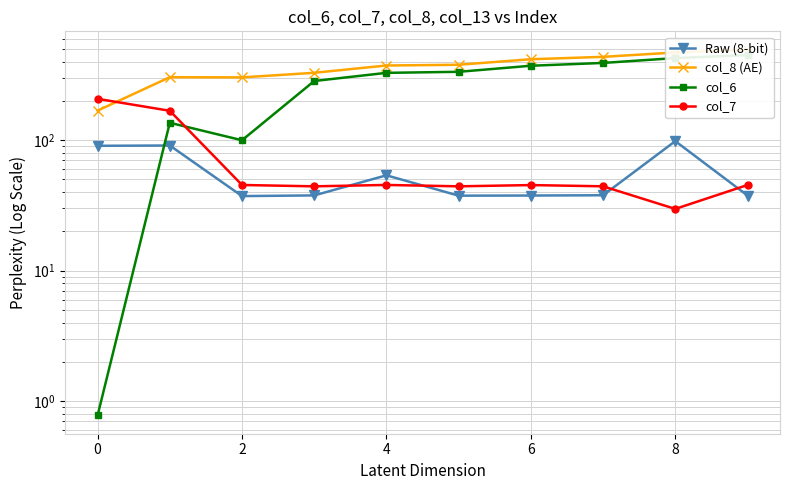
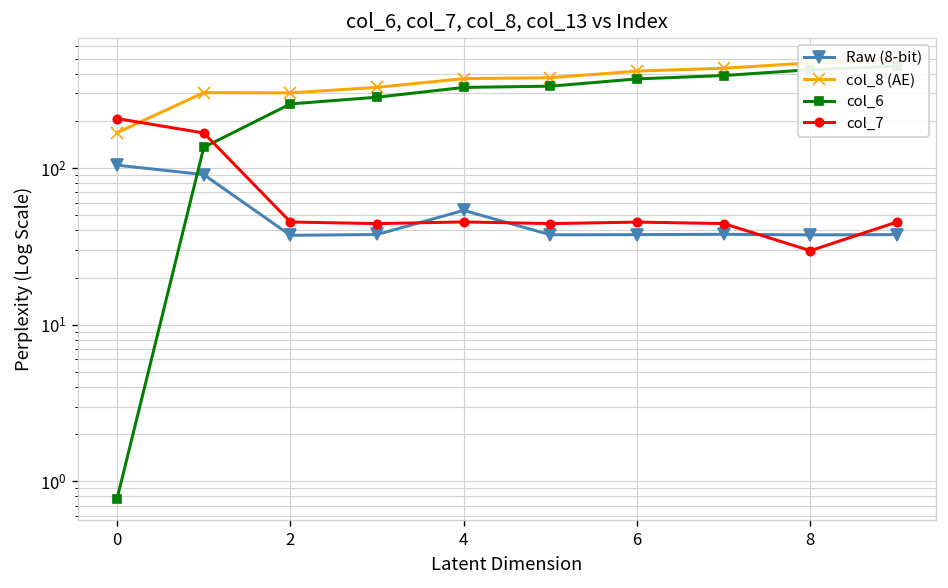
Raw (8-bit), 0: 90 -> 100
col_6, 2: 100 -> 260
Raw (8-bit), 8: 100 -> 37
